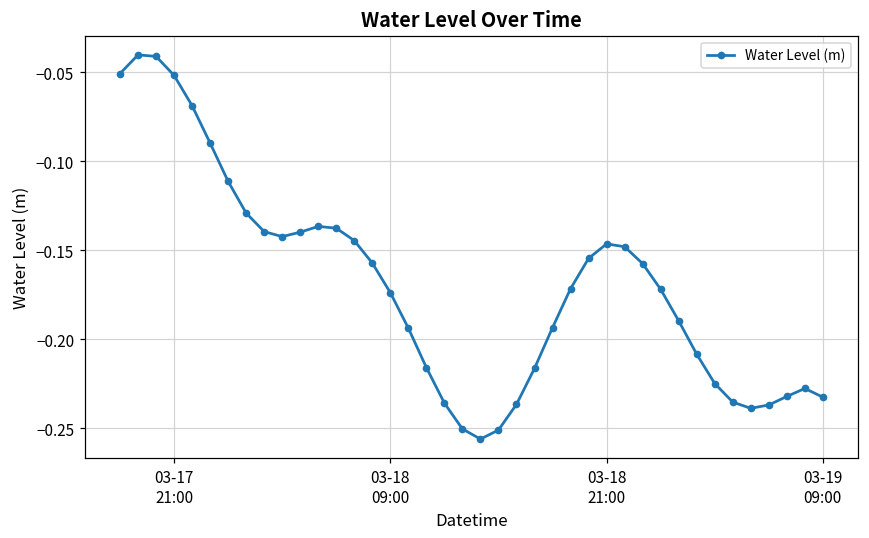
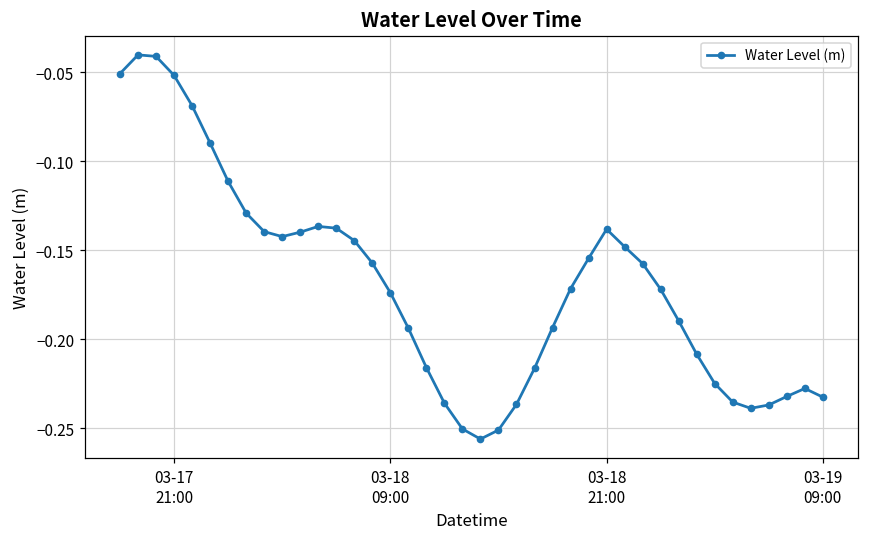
03-18 21:00: -0.146 -> -0.138
